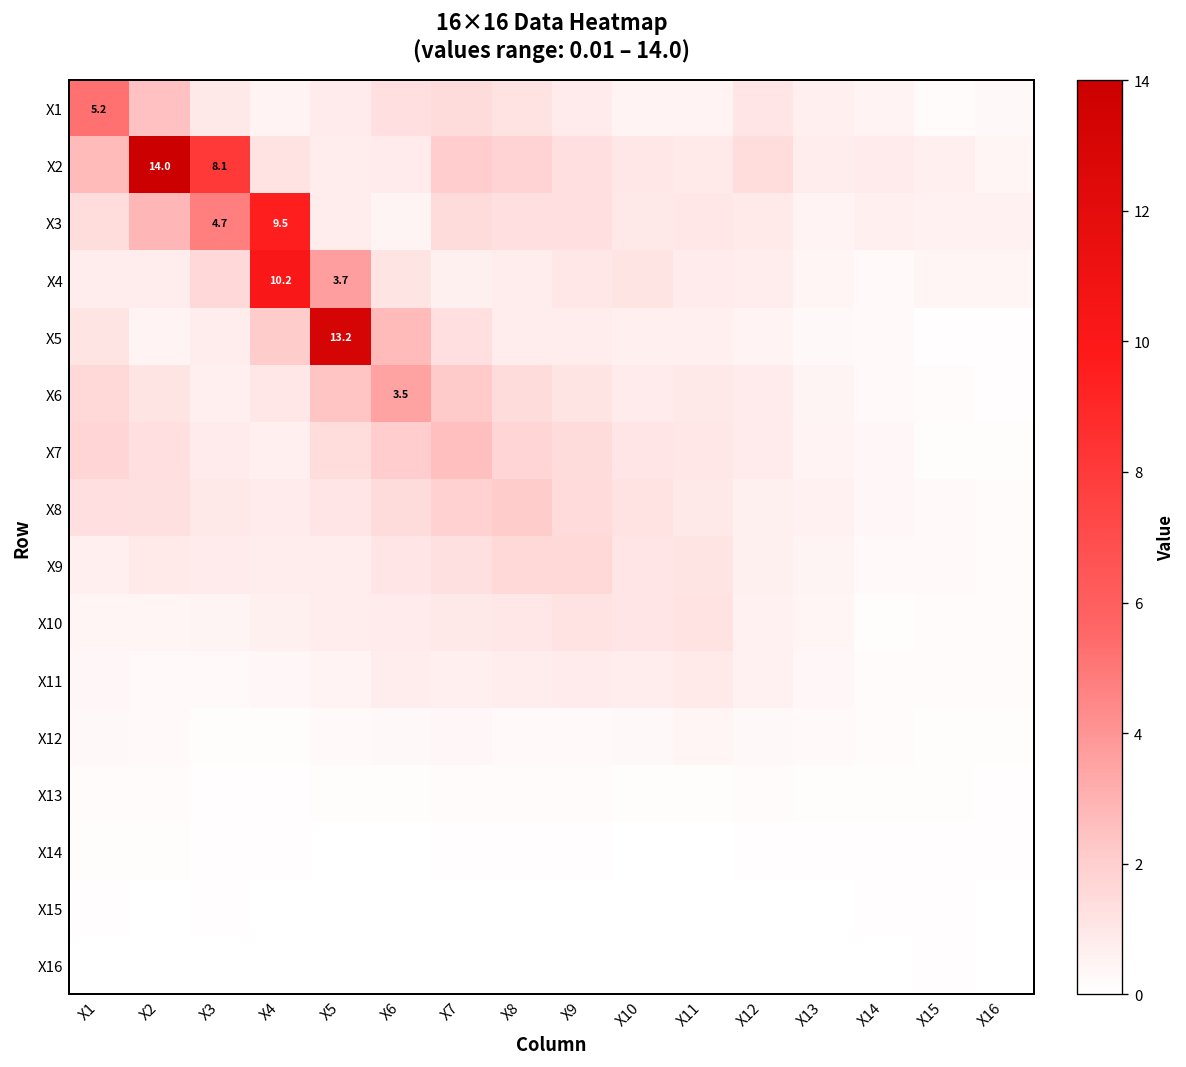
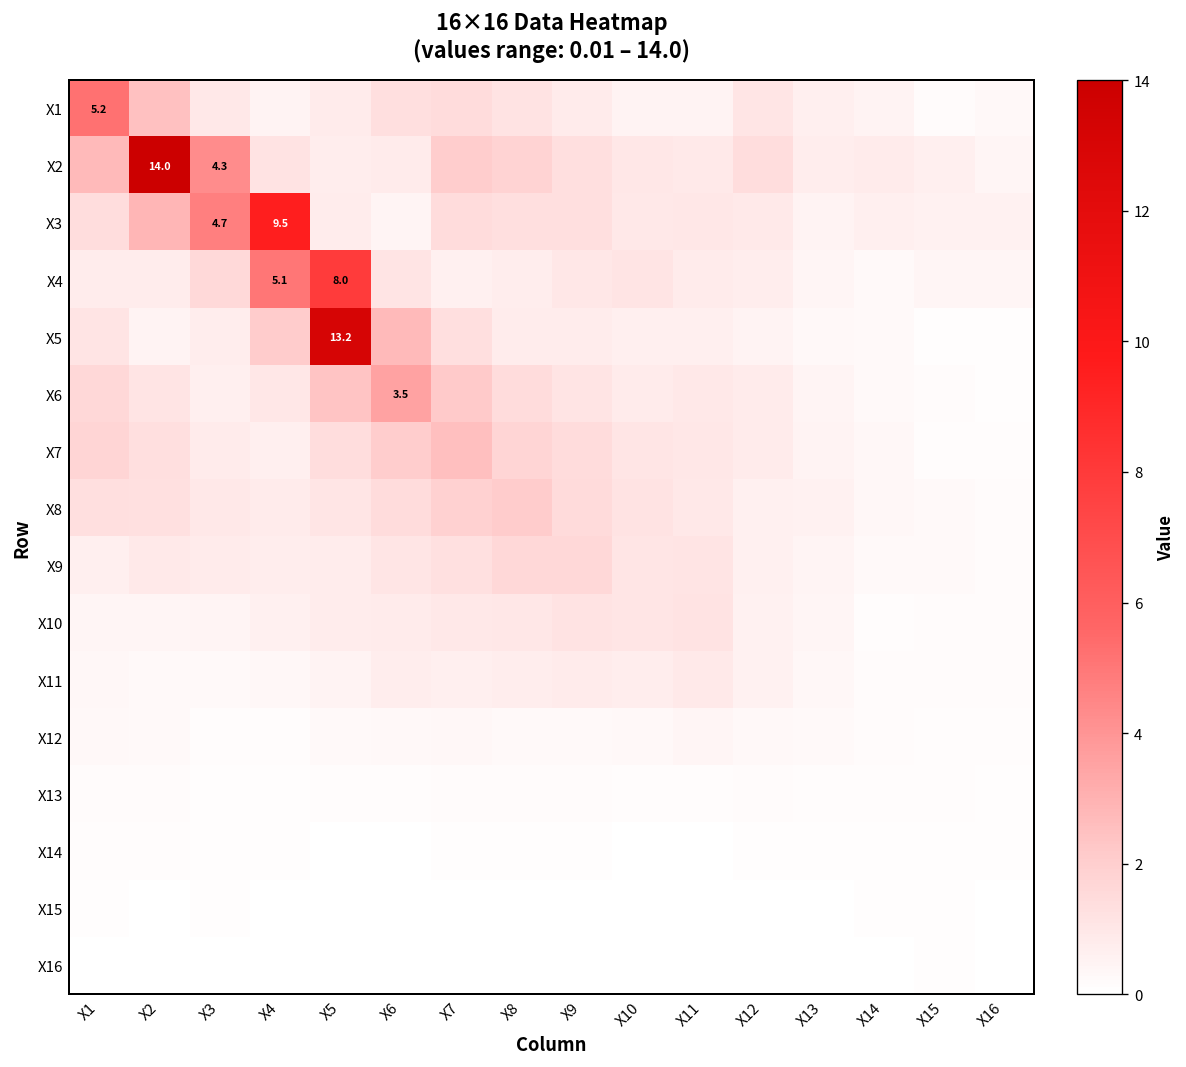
X2, X3: 8.1 -> 4.3
X4, X4: 10.2 -> 5.1
X4, X5: 3.7 -> 8.0
